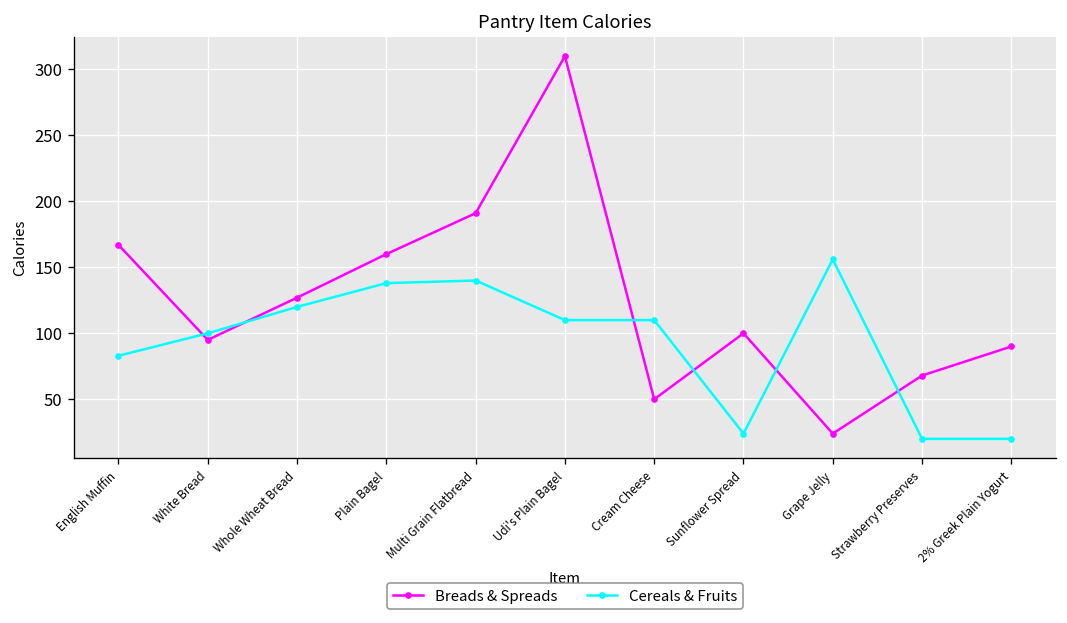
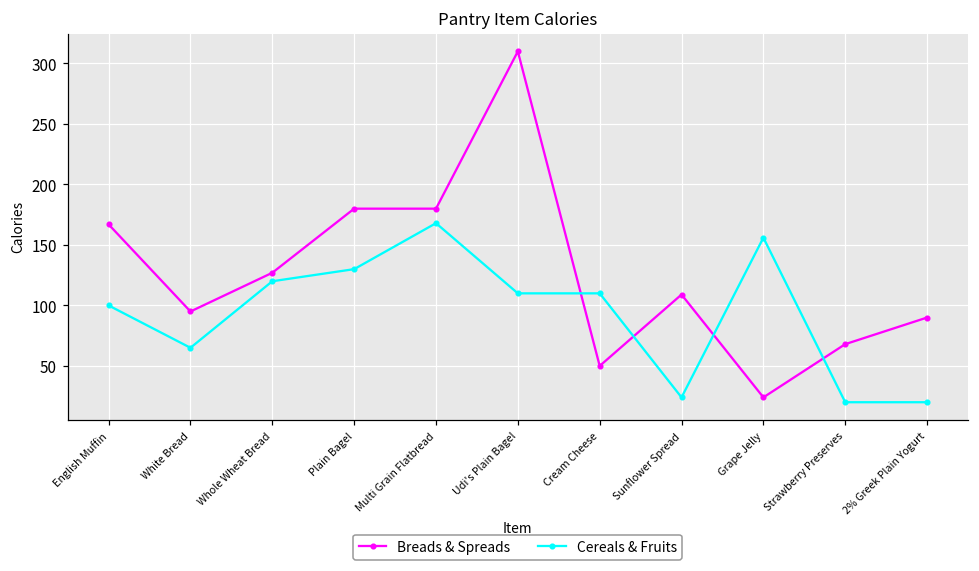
Cereals & Fruits, English Muffin: 83 -> 100
Cereals & Fruits, White Bread: 100 -> 65
Breads & Spreads, Plain Bagel: 160 -> 180
Cereals & Fruits, Plain Bagel: 138 -> 130
Breads & Spreads, Multi Grain Flatbread: 191 -> 180
Cereals & Fruits, Multi Grain Flatbread: 140 -> 168
Breads & Spreads, Sunflower Spread: 100 -> 109
